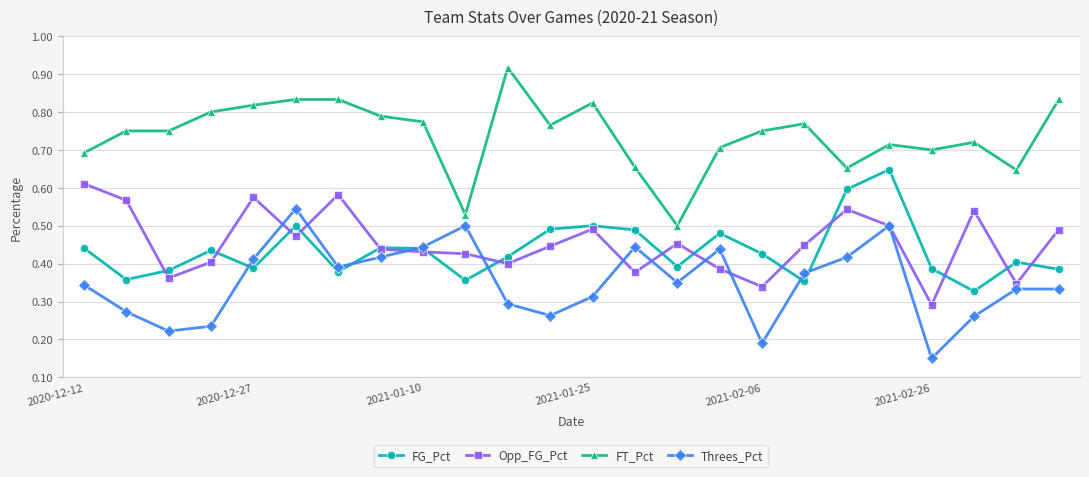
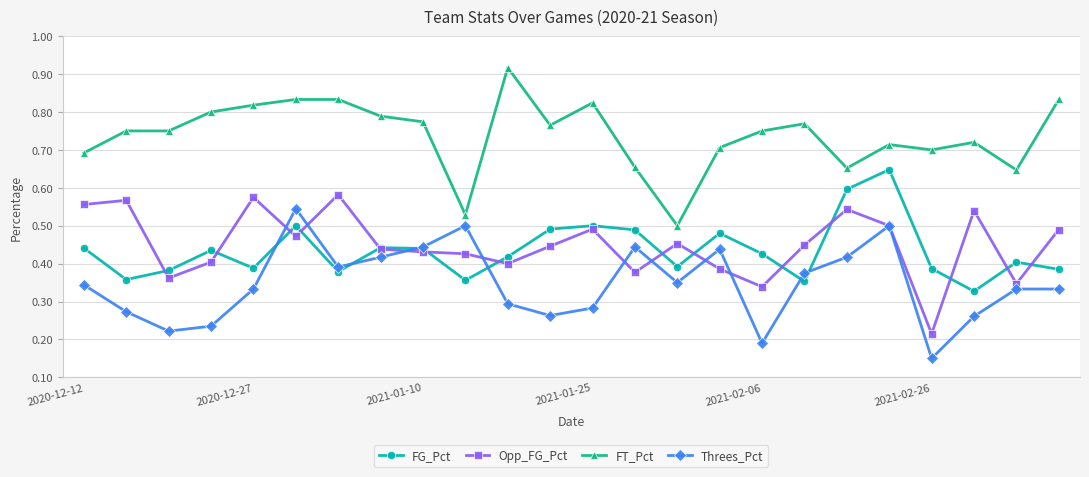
Opp_FG_Pct, 2020-12-12: 0.61 -> 0.56
Threes_Pct, 2020-12-27: 0.41 -> 0.33
Threes_Pct, 2021-01-25: 0.31 -> 0.28
Opp_FG_Pct, 2021-02-26: 0.29 -> 0.22
